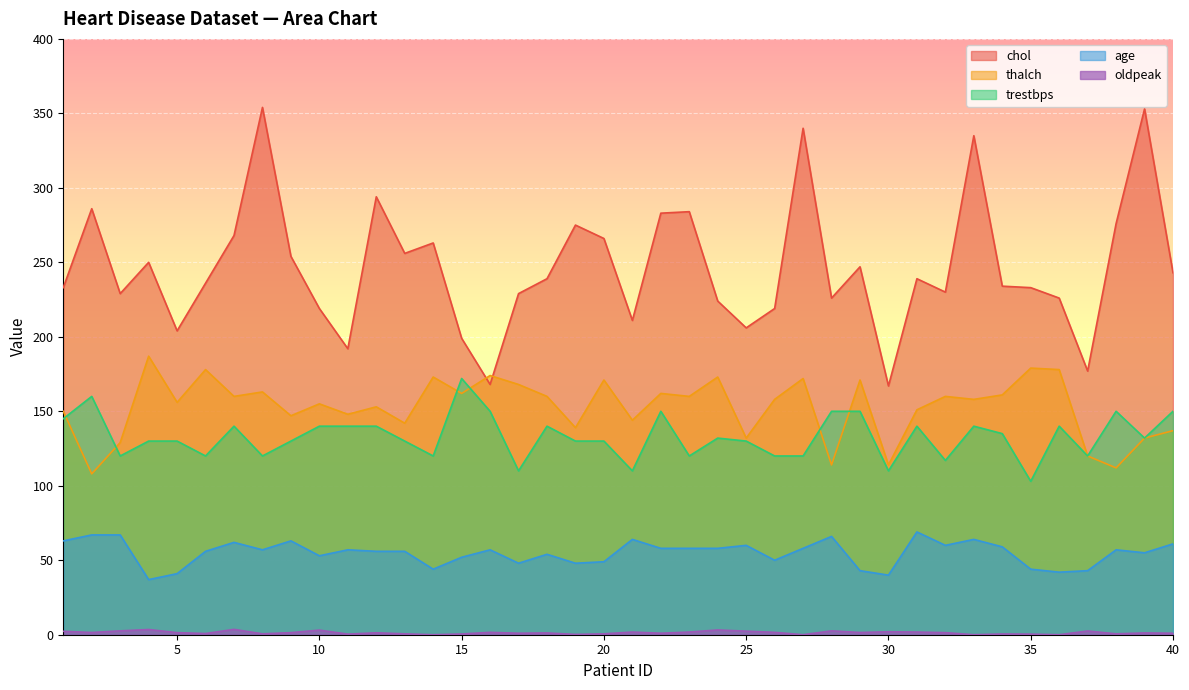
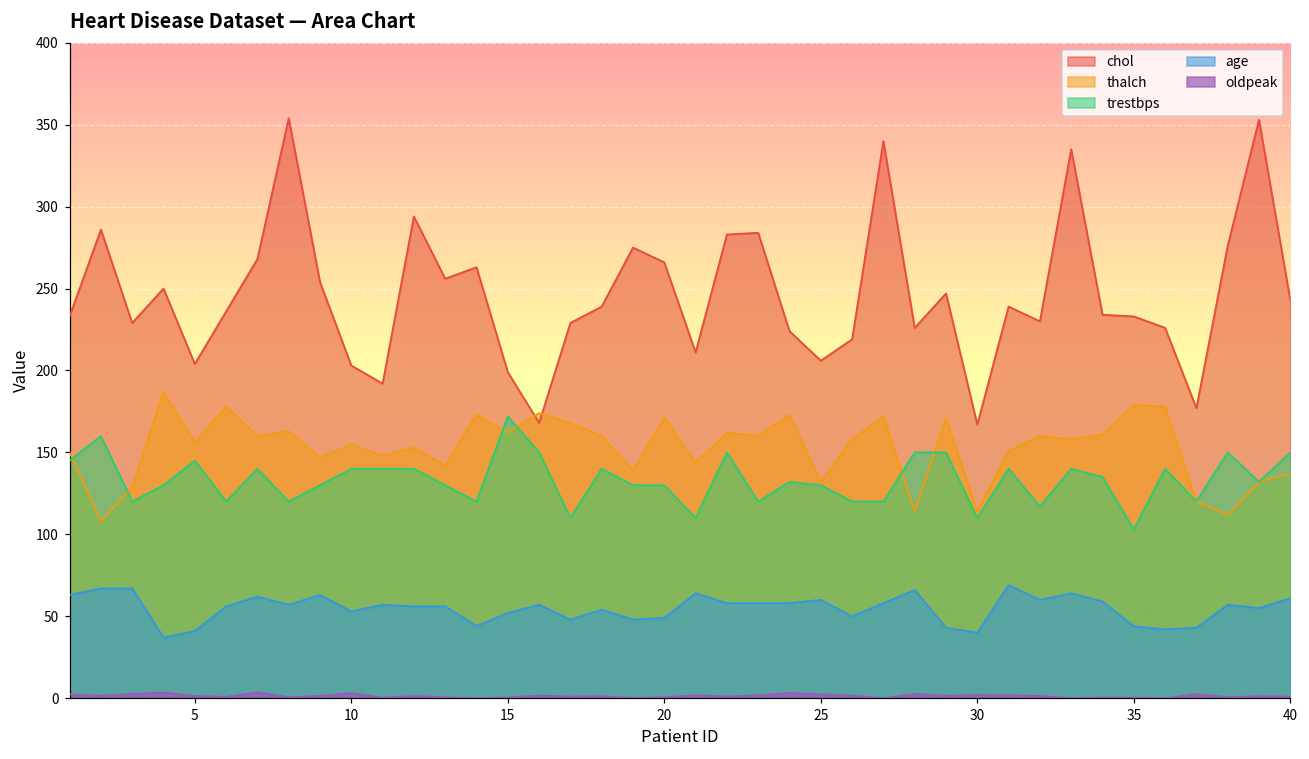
trestbps, 5: 130 -> 145
chol, 10: 219 -> 203
